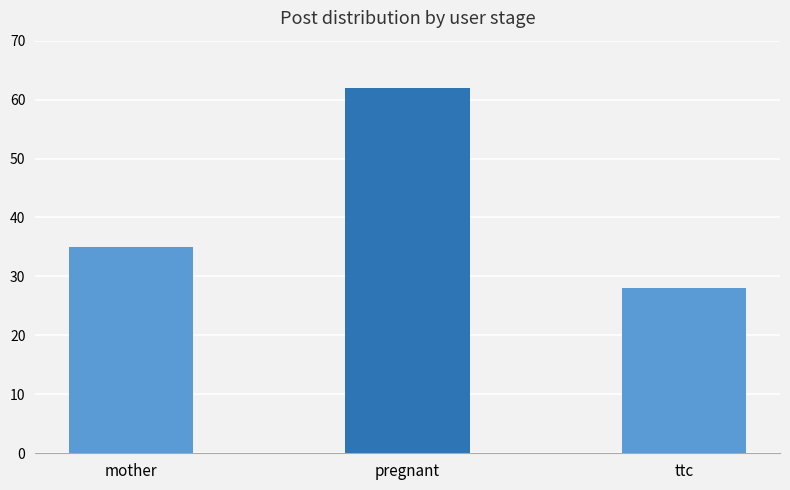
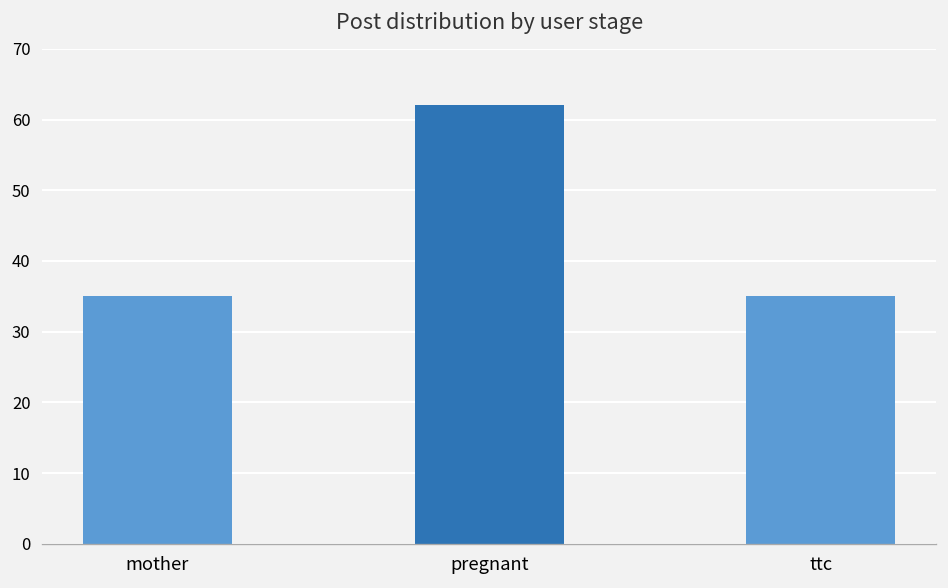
ttc: 28 -> 35
